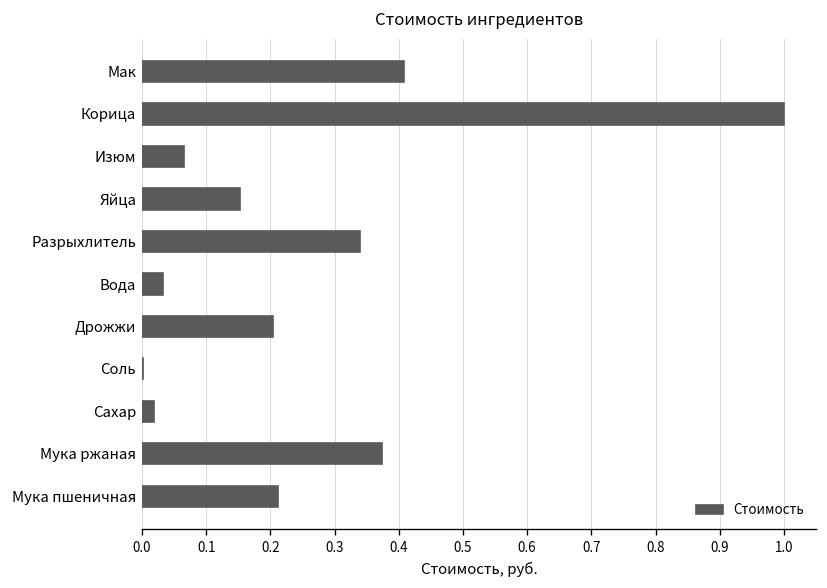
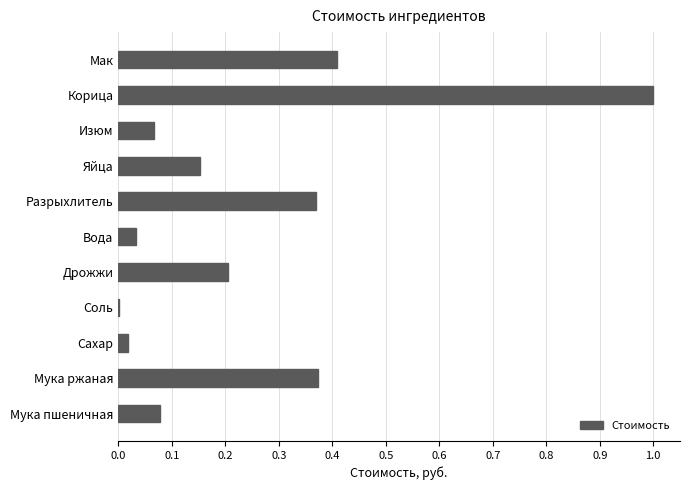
Разрыхлитель: 0.34 -> 0.37
Мука пшеничная: 0.21 -> 0.08
